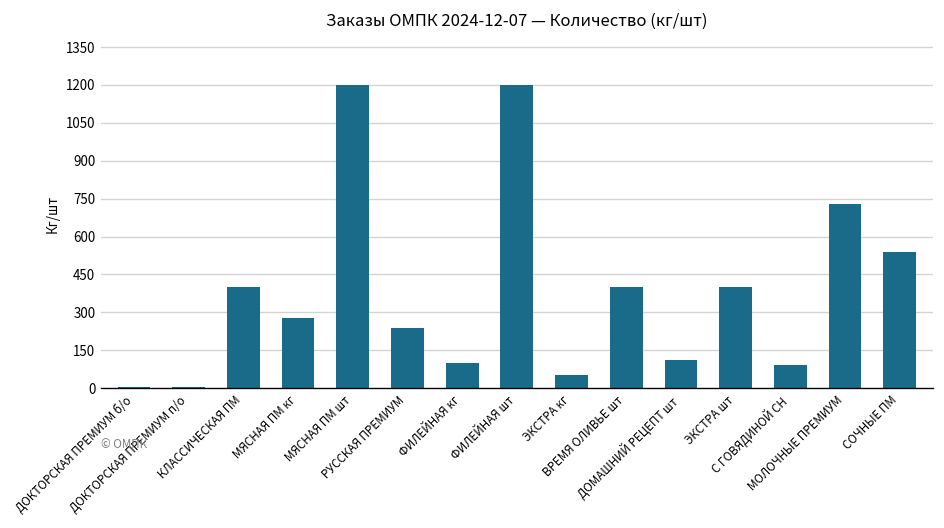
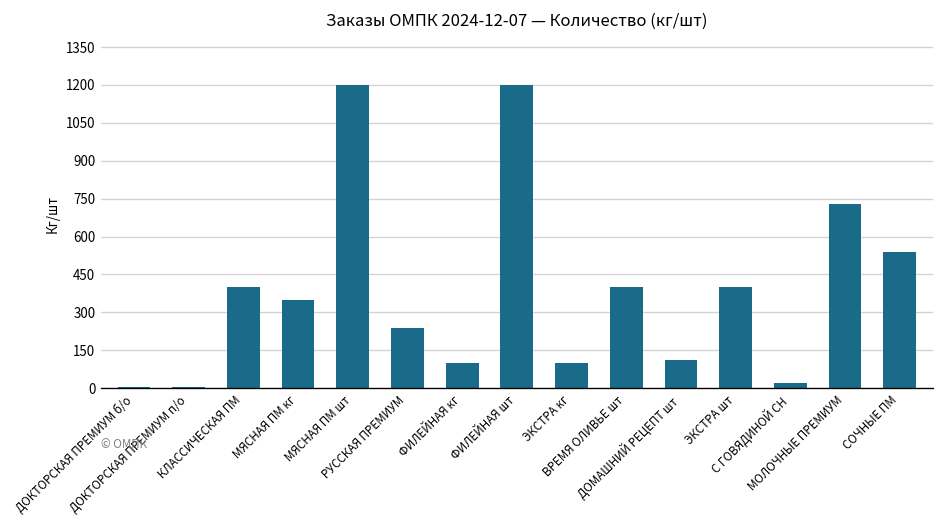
МЯСНАЯ ПМ кг: 280 -> 350
ЭКСТРА кг: 50 -> 100
С ГОВЯДИНОЙ СН: 90 -> 20
